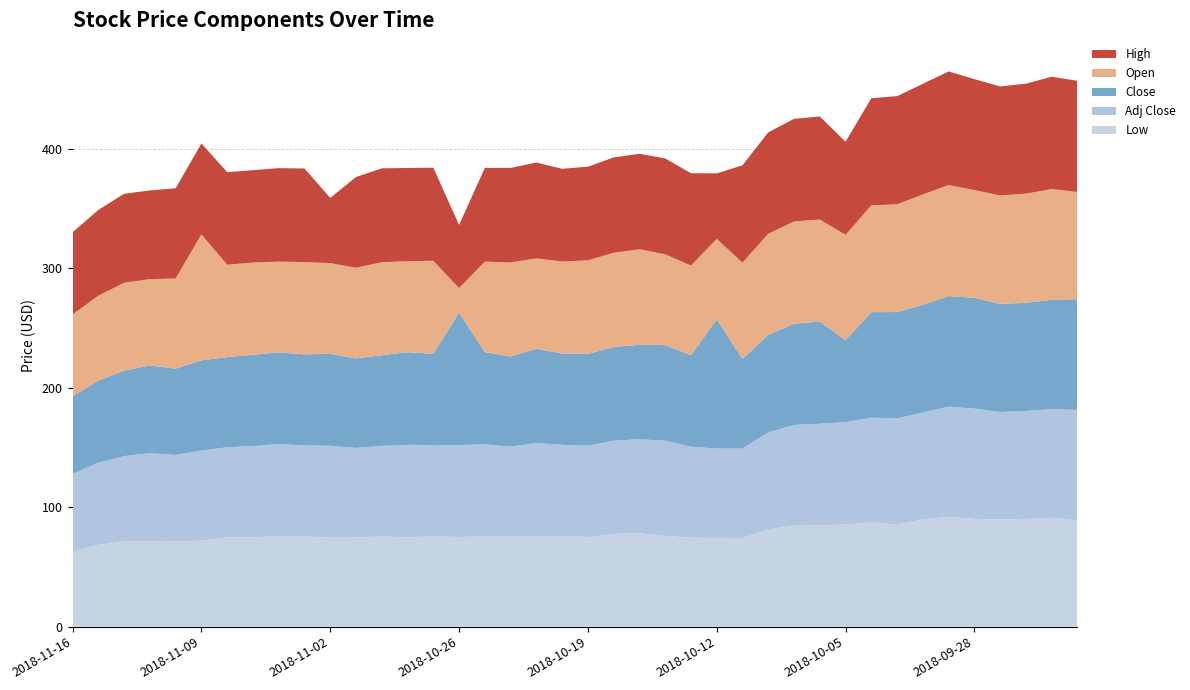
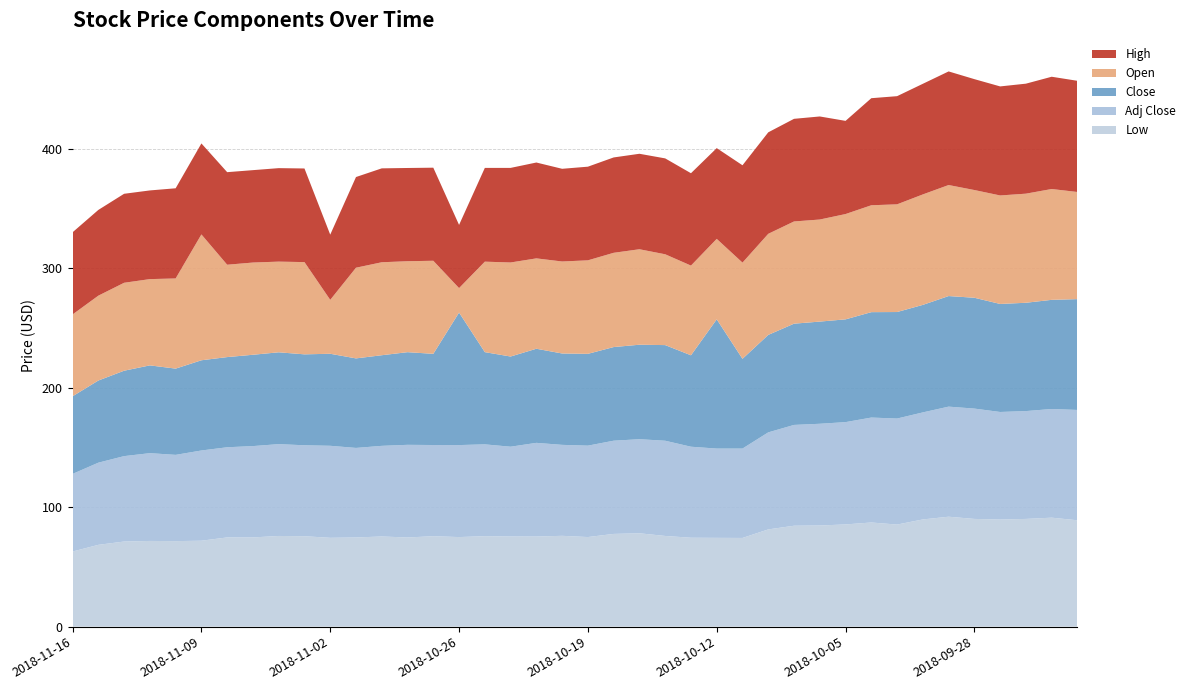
Open, 2018-11-02: 76 -> 45
High, 2018-10-12: 55 -> 76
Close, 2018-10-05: 69 -> 86
